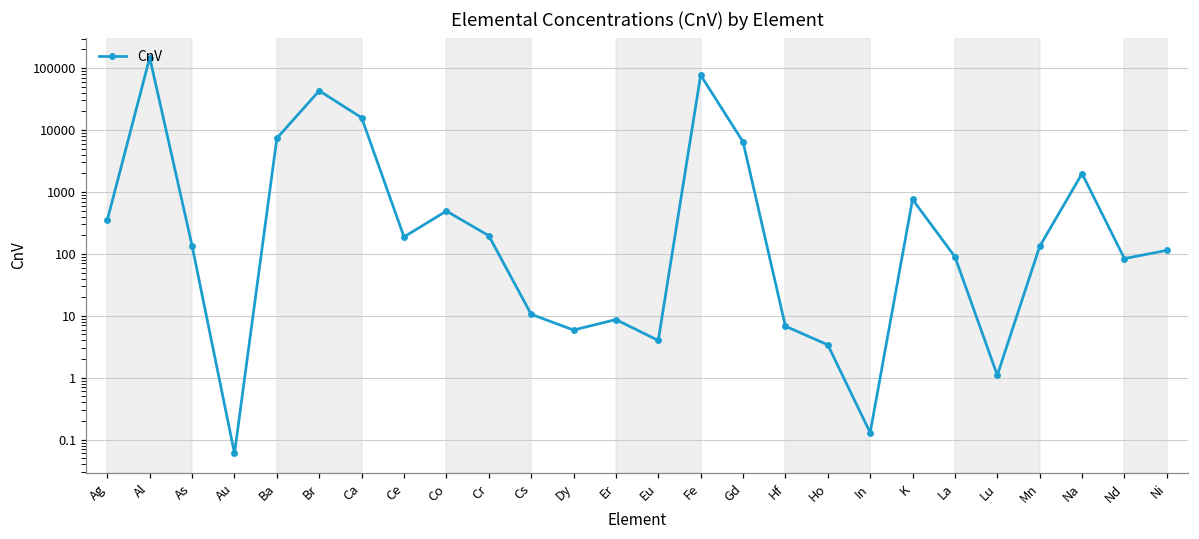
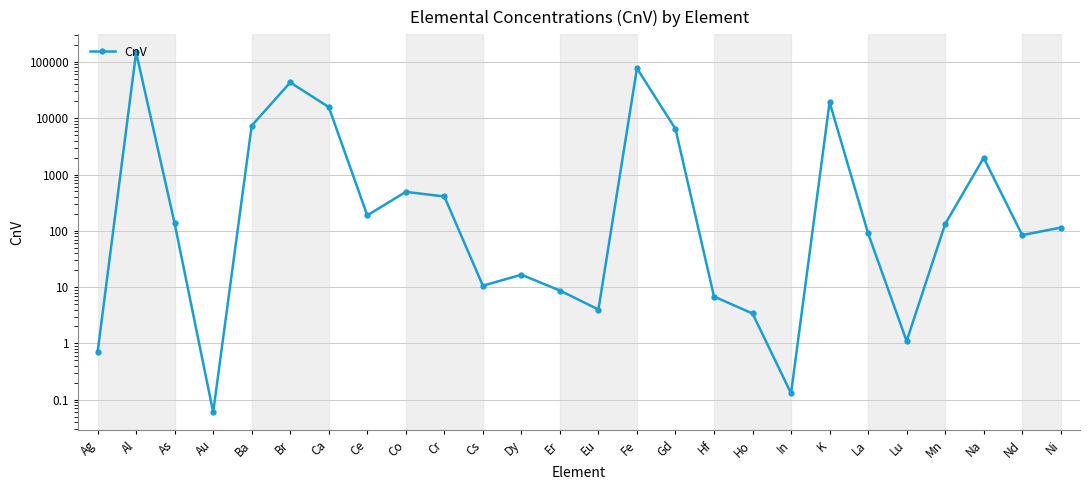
Ag: 400 -> 0.7
Cr: 200 -> 400
Dy: 6 -> 17
K: 800 -> 19000
